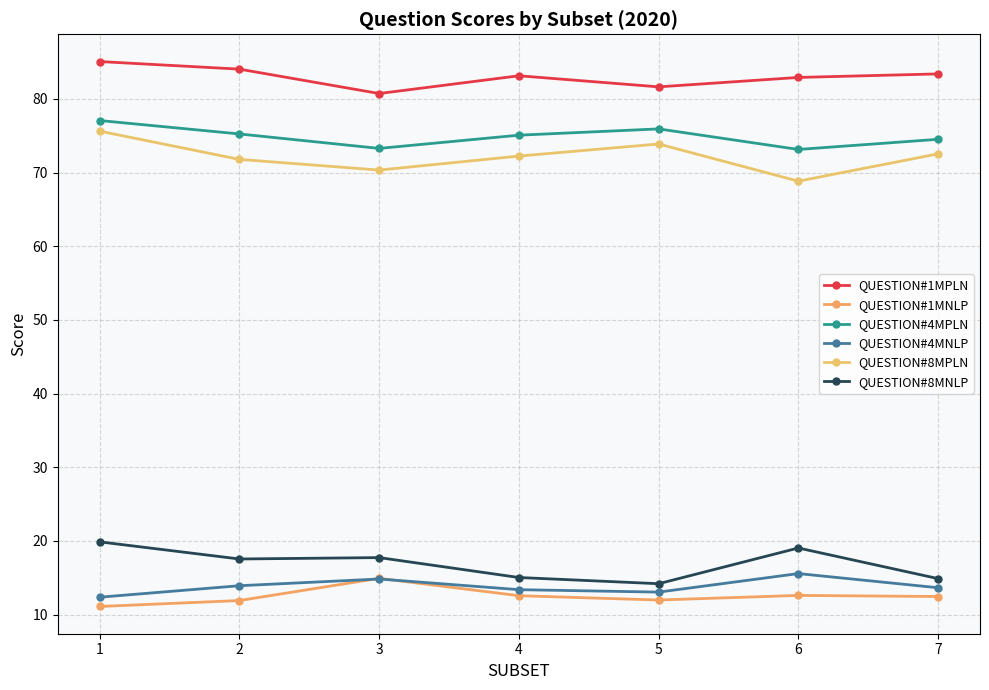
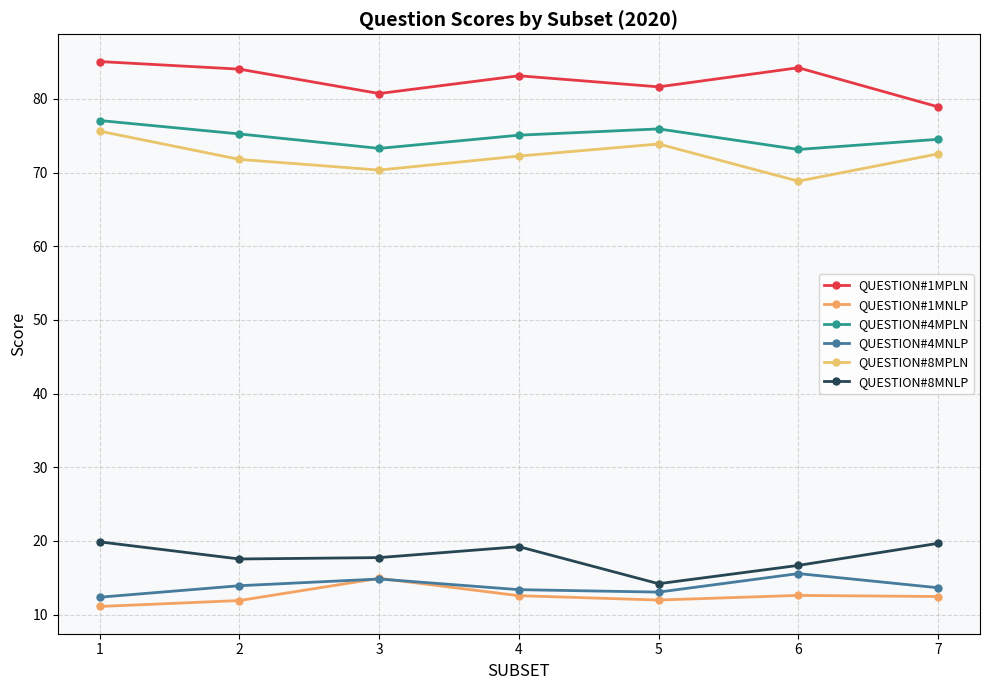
QUESTION#8MNLP, 4: 15 -> 19
QUESTION#1MPLN, 6: 83 -> 84
QUESTION#8MNLP, 6: 19 -> 17
QUESTION#1MPLN, 7: 83 -> 79
QUESTION#8MNLP, 7: 15 -> 20
